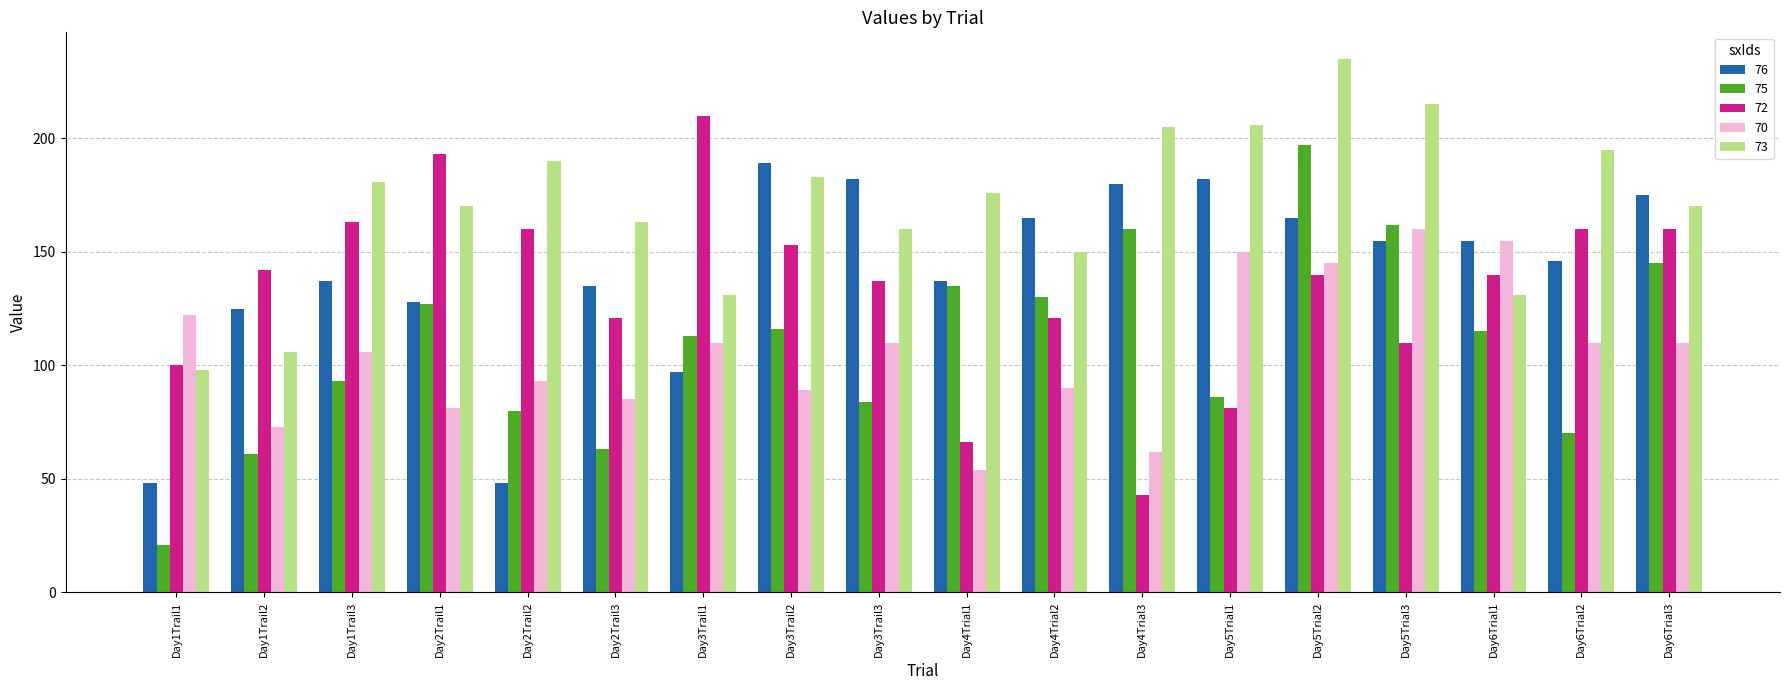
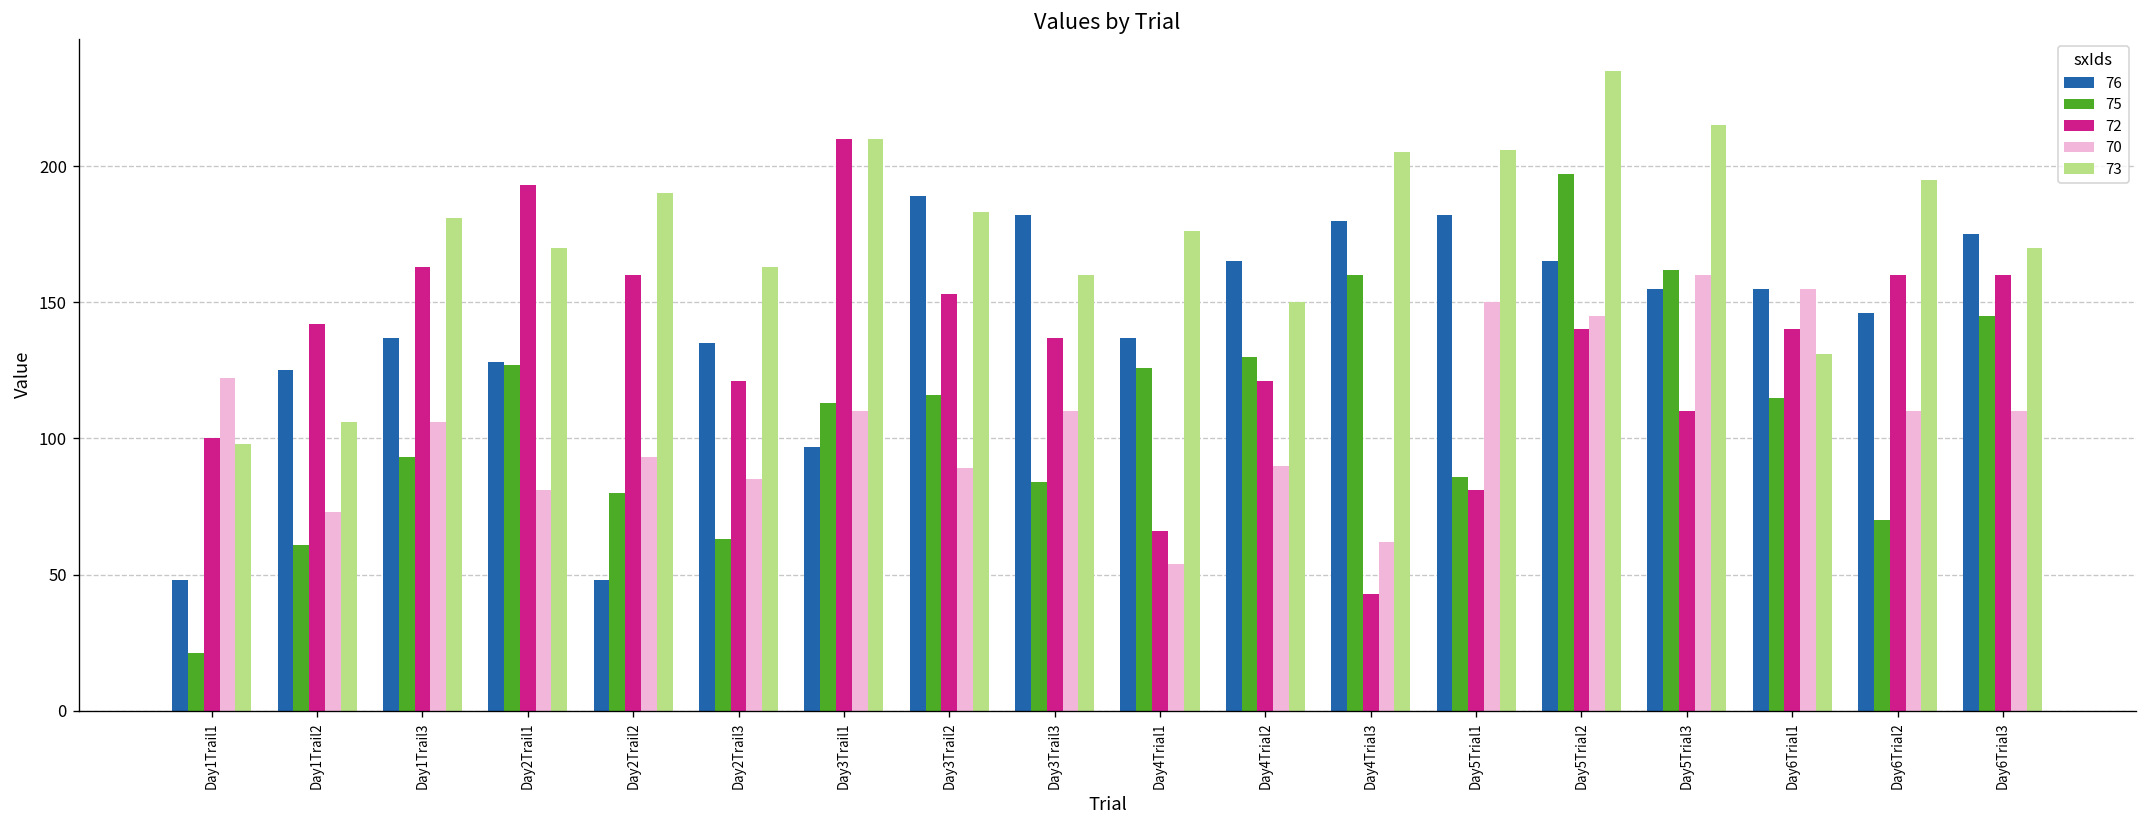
73, Day3Trail1: 131 -> 210
75, Day4Trial1: 135 -> 126
